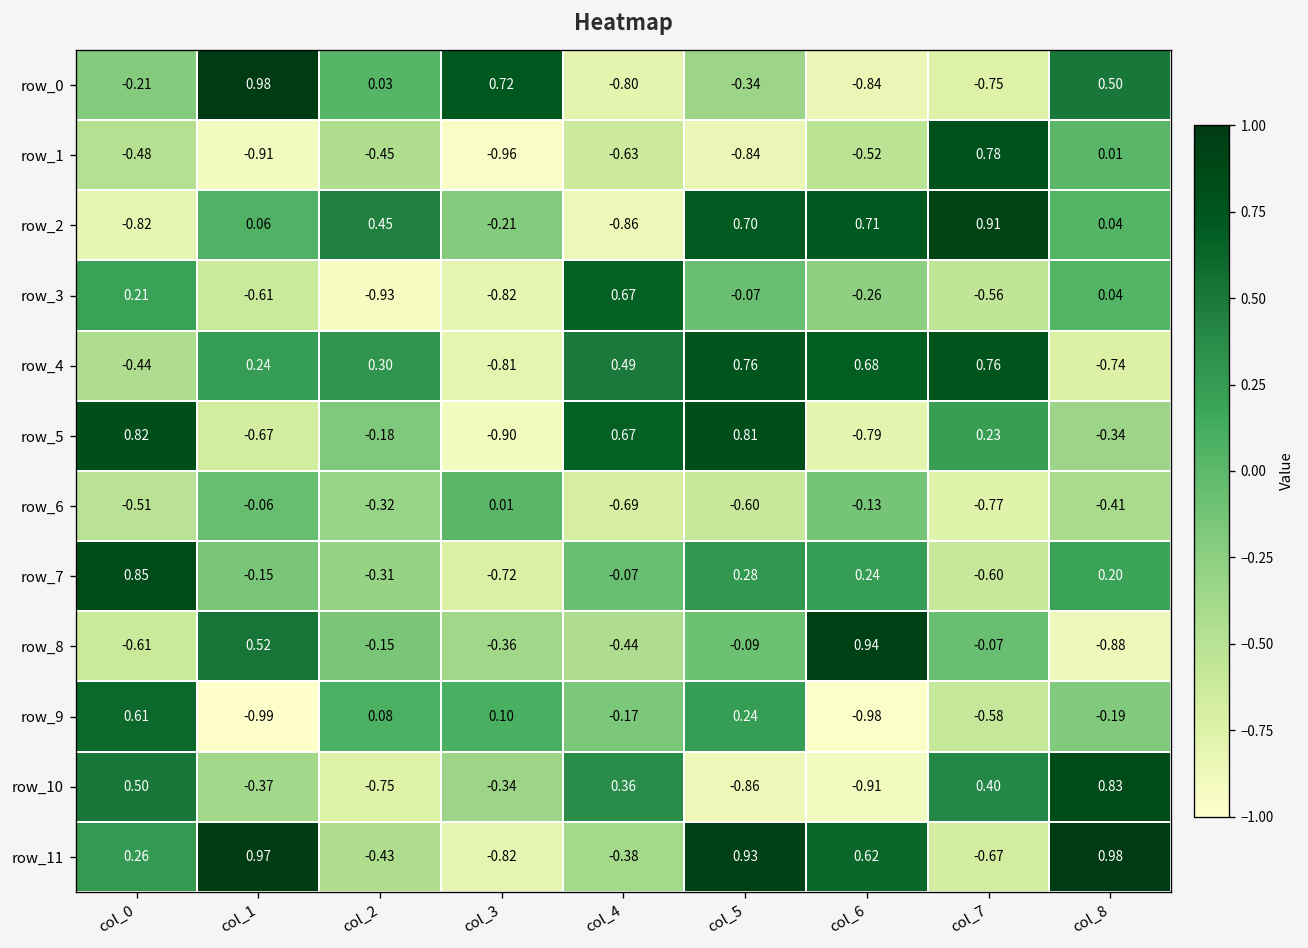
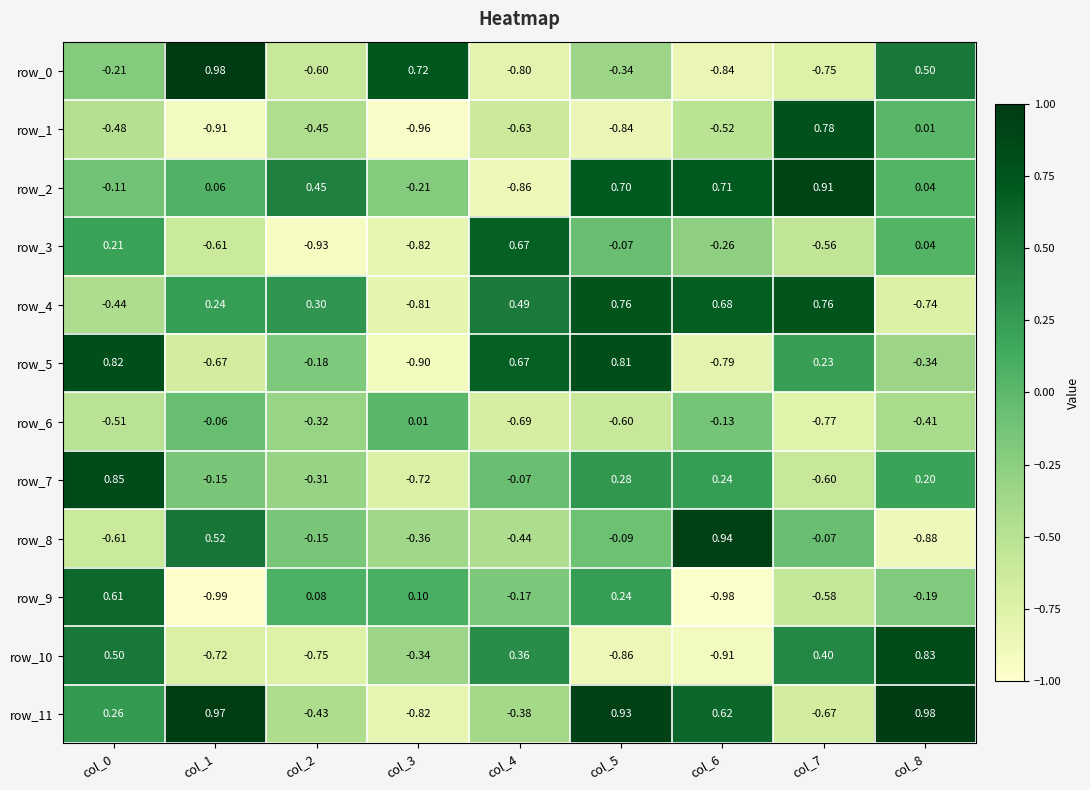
row_0, col_2: 0.03 -> -0.60
row_2, col_0: -0.82 -> -0.11
row_10, col_1: -0.37 -> -0.72
